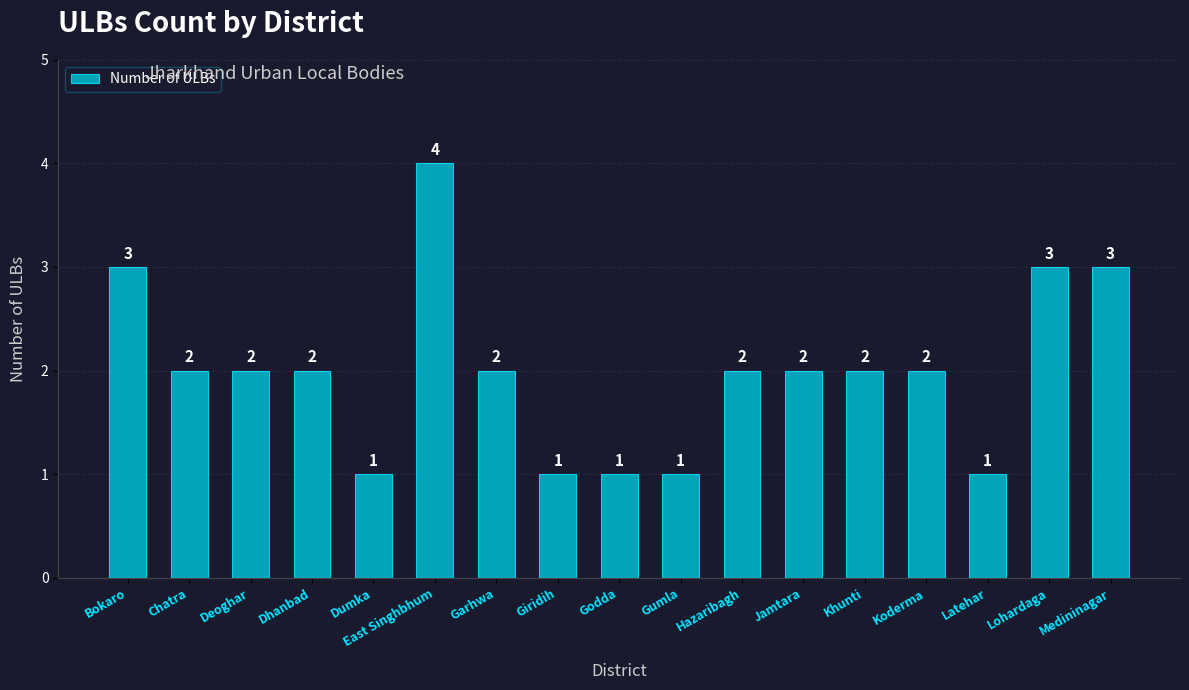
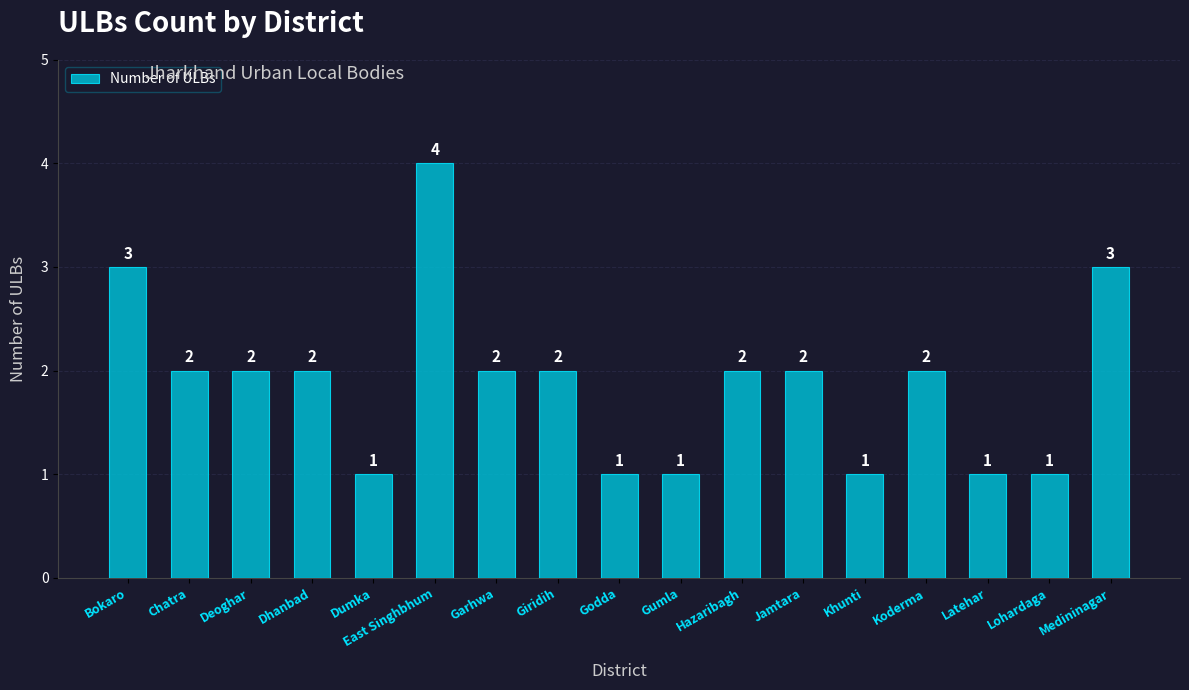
Giridih: 1 -> 2
Khunti: 2 -> 1
Lohardaga: 3 -> 1
